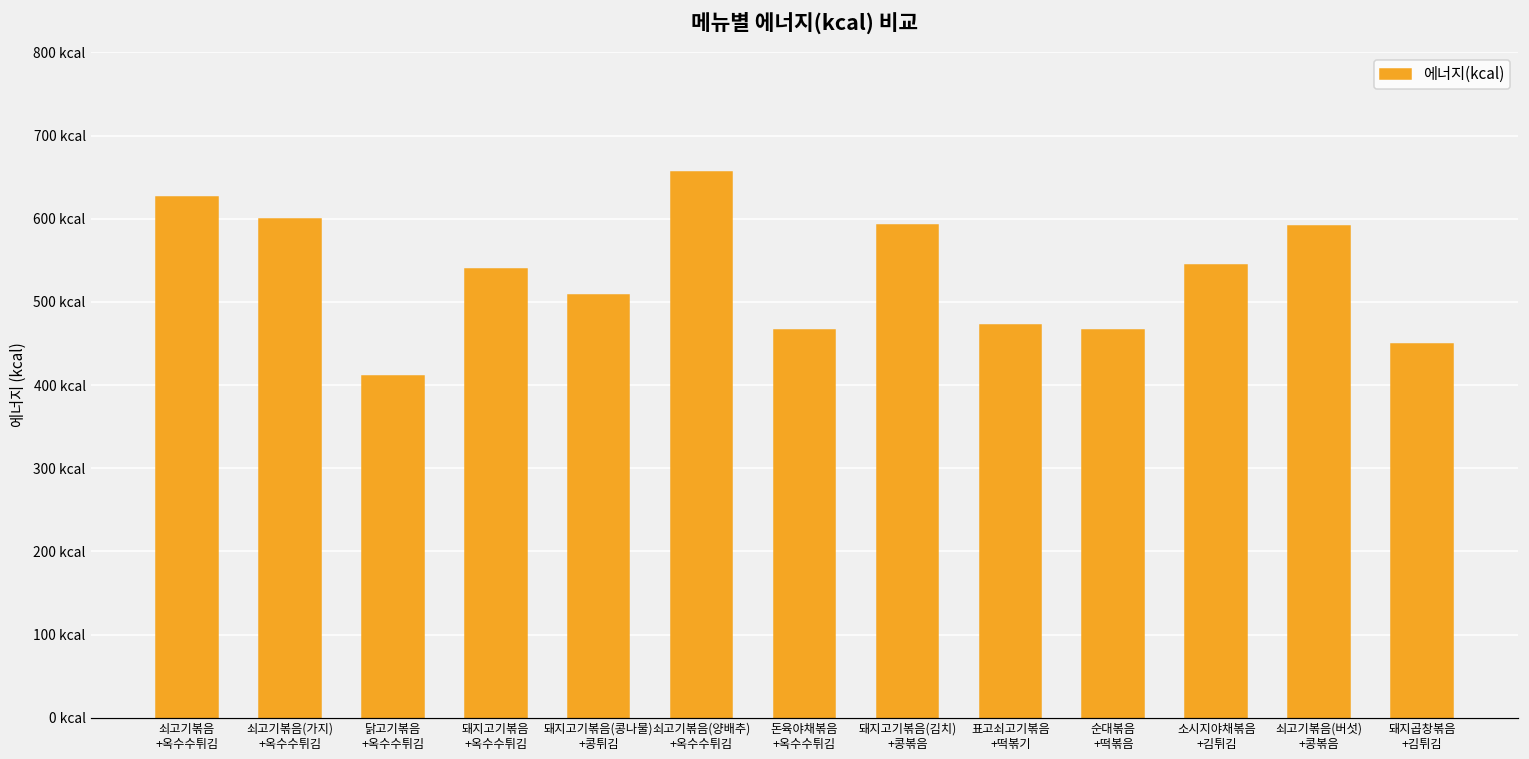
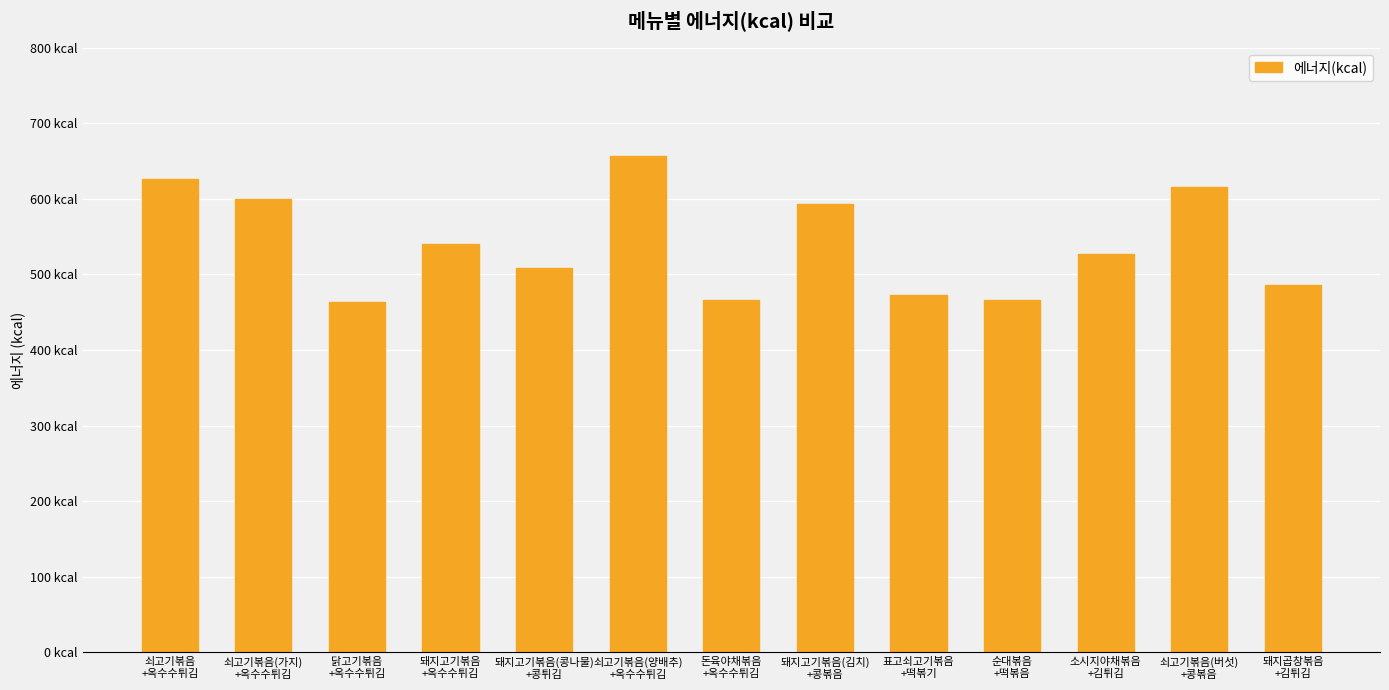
닭고기볶음 +옥수수튀김: 410 kcal -> 460 kcal
소시지야채볶음 +김튀김: 540 kcal -> 530 kcal
쇠고기볶음(버섯) +콩볶음: 590 kcal -> 620 kcal
돼지곱창볶음 +김튀김: 450 kcal -> 490 kcal
